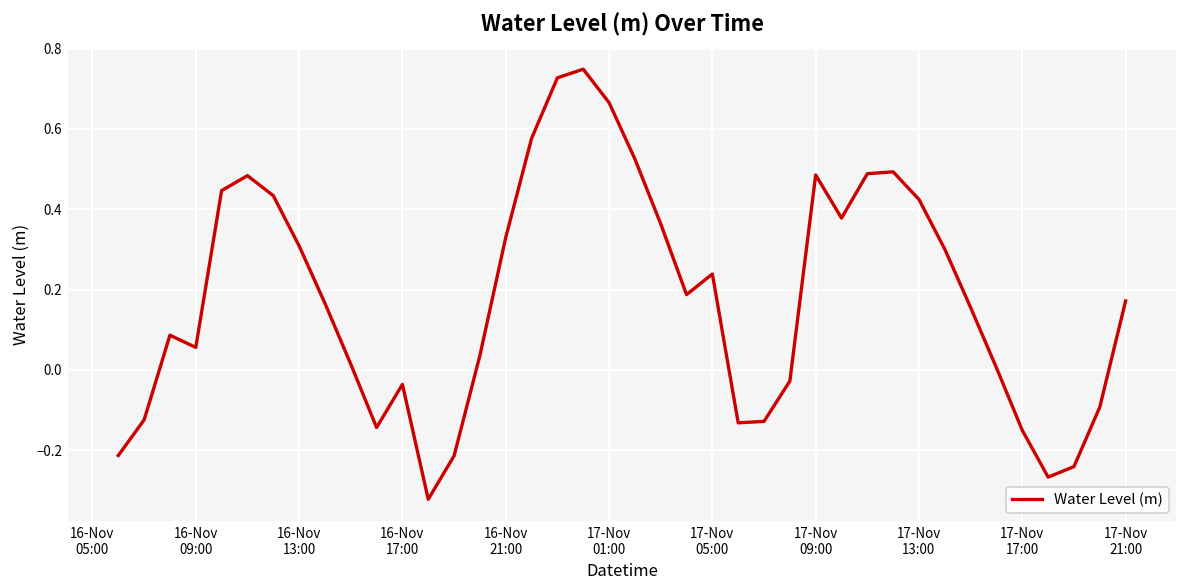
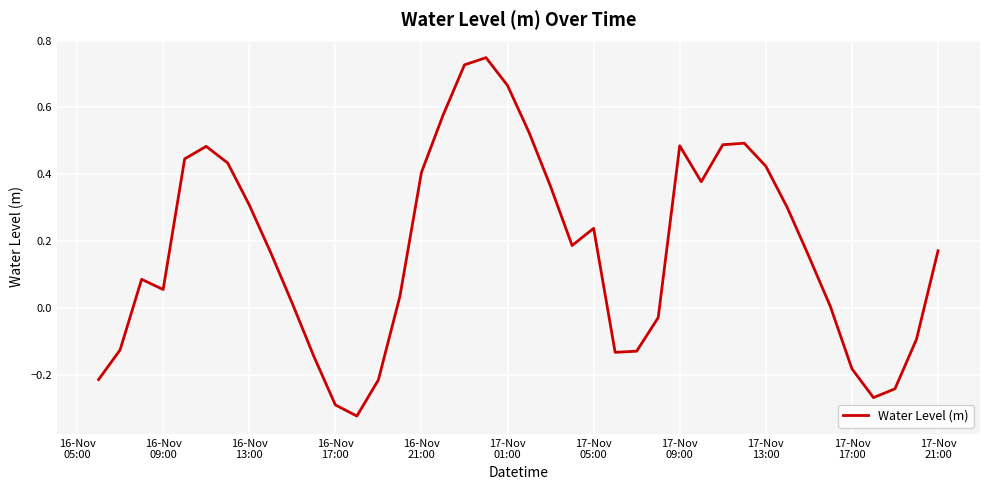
16-Nov 17:00: -0.04 -> -0.29
16-Nov 21:00: 0.33 -> 0.41
17-Nov 17:00: -0.15 -> -0.18
